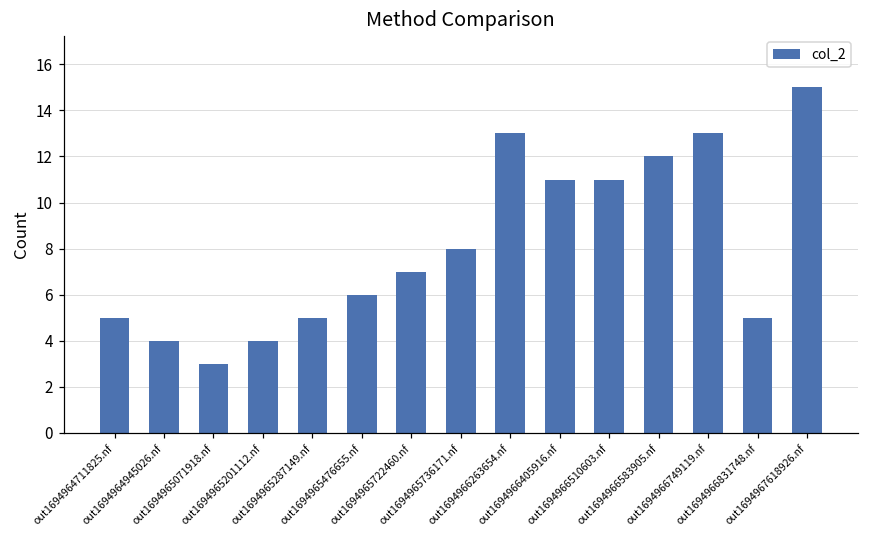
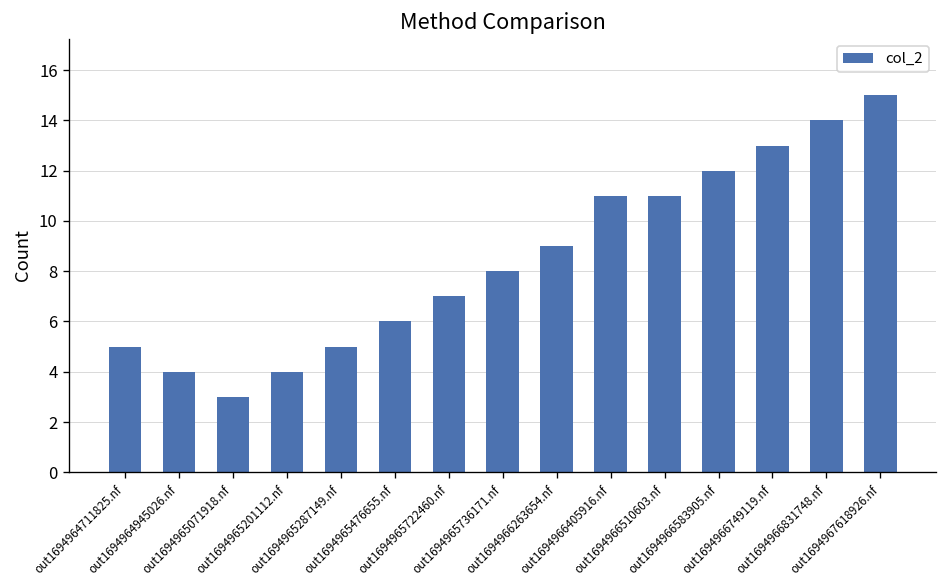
out1694966263654.nf: 13 -> 9
out1694966831748.nf: 5 -> 14
